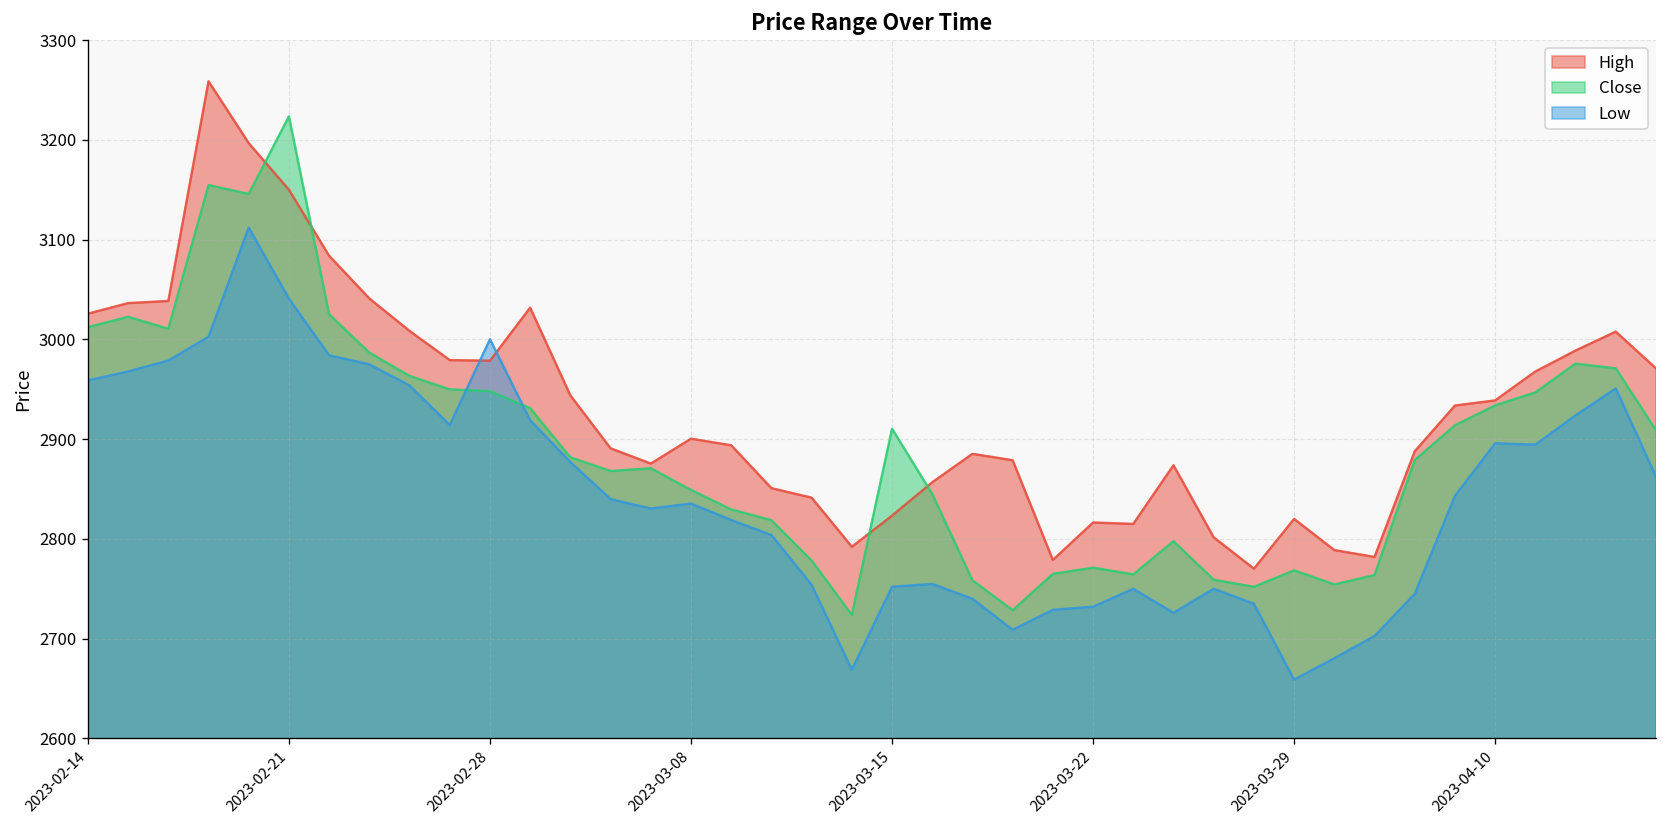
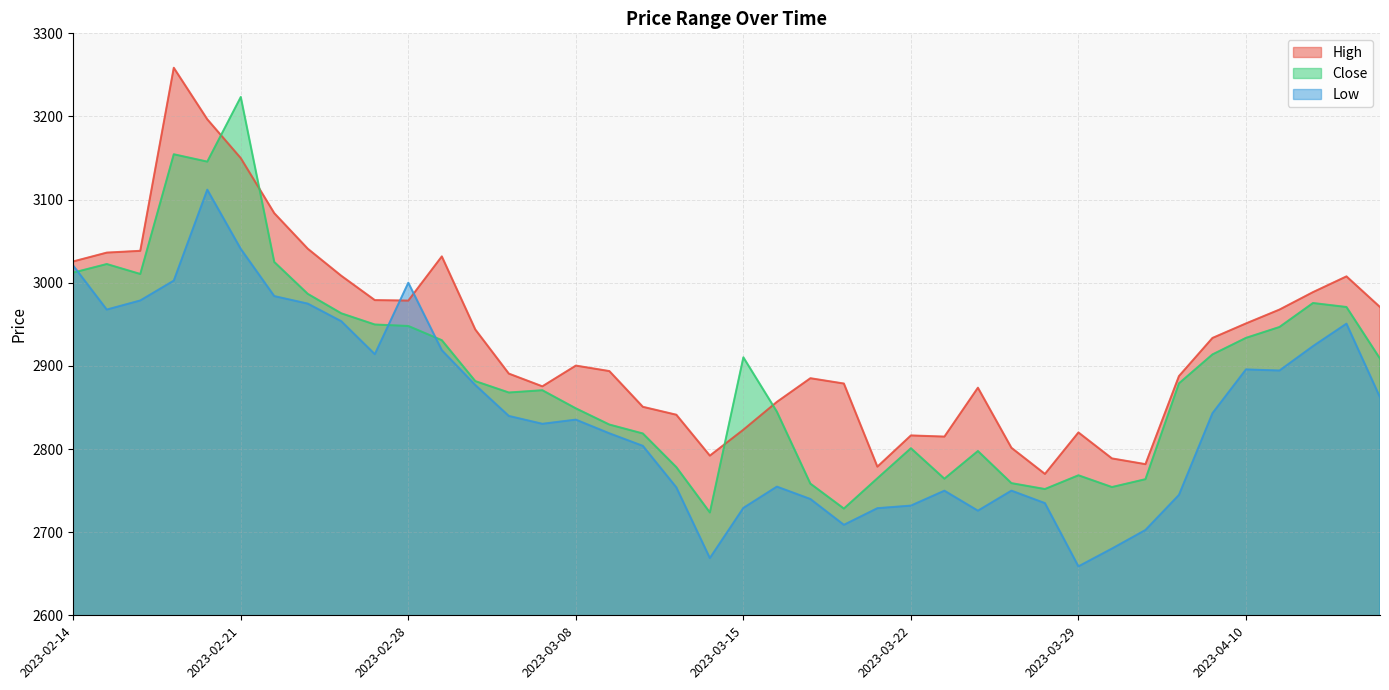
Low, 2023-02-14: 2960 -> 3020
Low, 2023-03-15: 2750 -> 2730
Close, 2023-03-22: 2770 -> 2800
High, 2023-04-10: 2940 -> 2950
